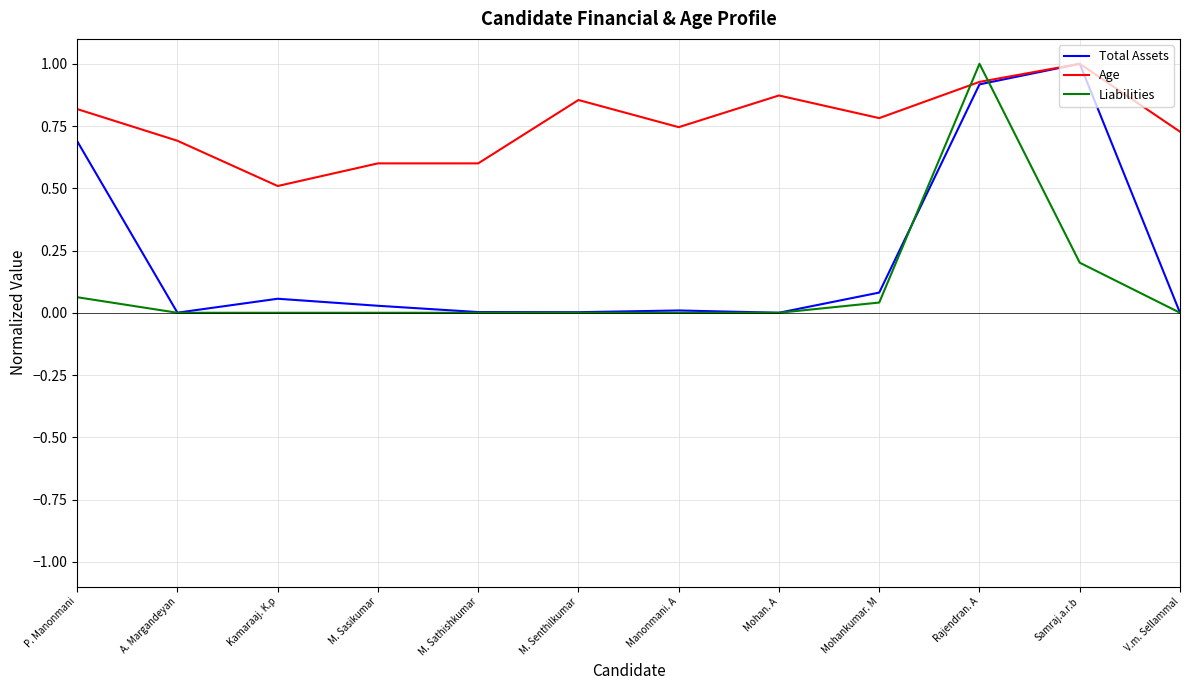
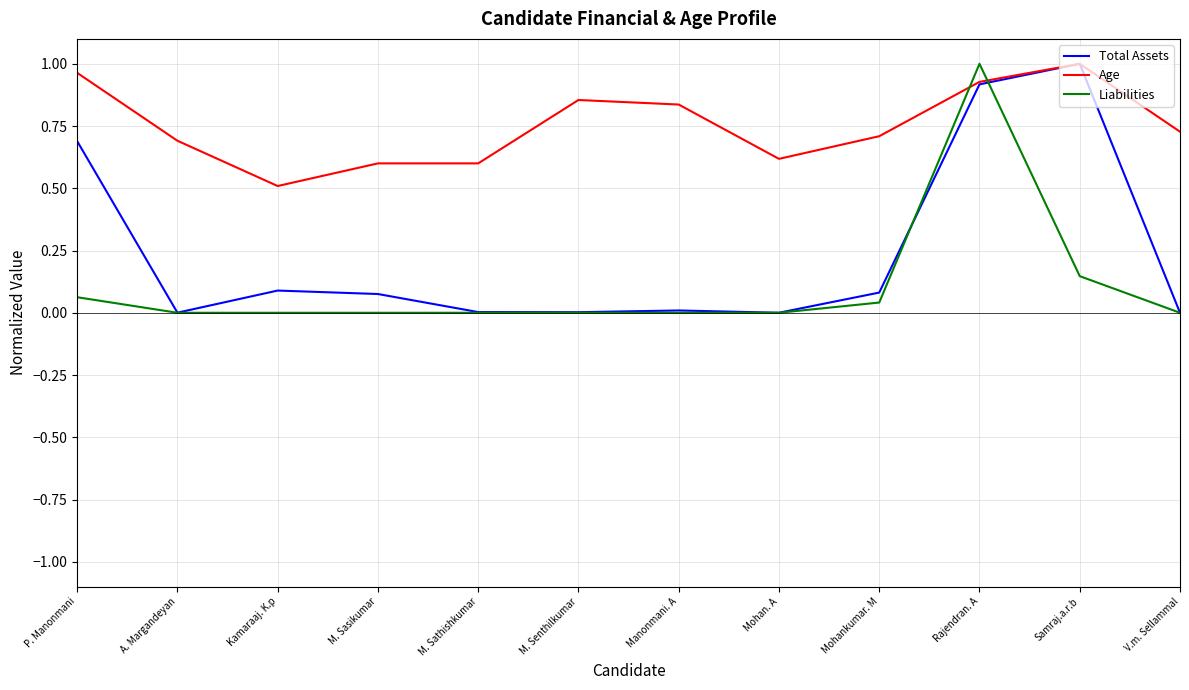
Age, P. Manonmani: 0.82 -> 0.96
Total Assets, Kamaraaj. K.p: 0.06 -> 0.09
Total Assets, M. Sasikumar: 0.03 -> 0.08
Age, Manonmani. A: 0.75 -> 0.84
Age, Mohan. A: 0.87 -> 0.62
Age, Mohankumar. M: 0.78 -> 0.71
Liabilities, Samraj.a.r.b: 0.20 -> 0.15
